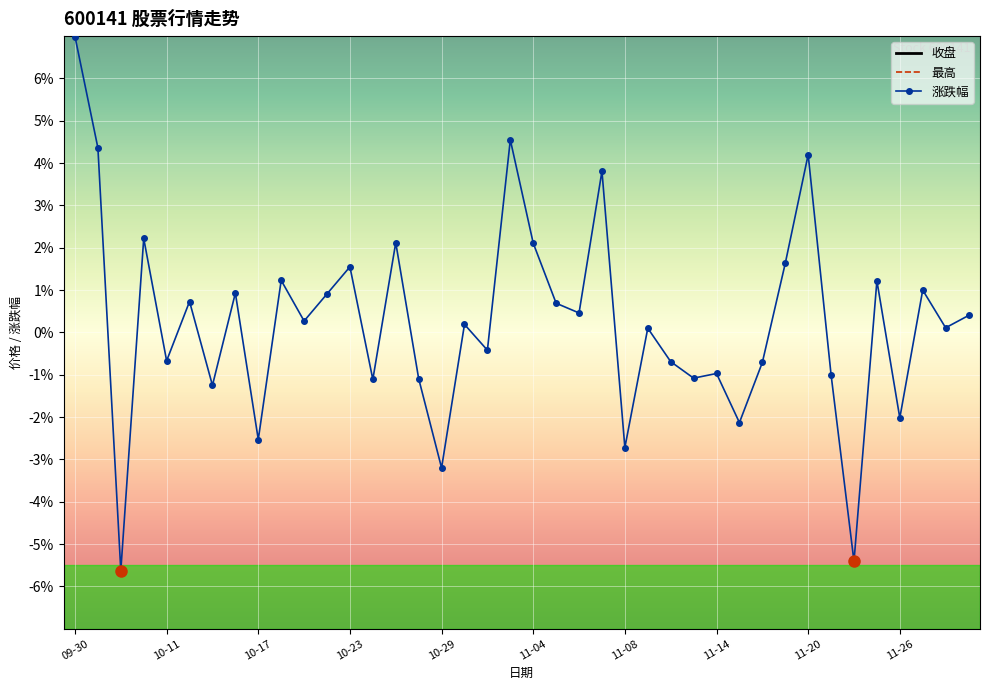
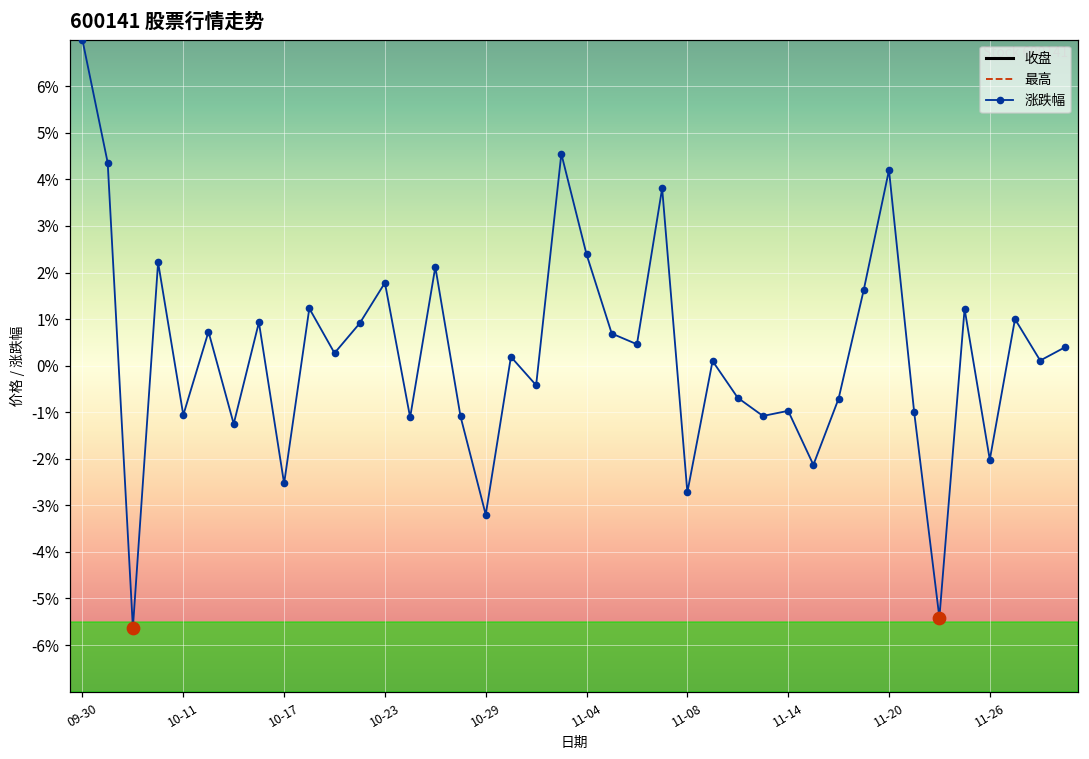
涨跌幅, 10-11: -0.7% -> -1.1%
涨跌幅, 10-23: 1.6% -> 1.8%
涨跌幅, 11-04: 2.1% -> 2.4%
